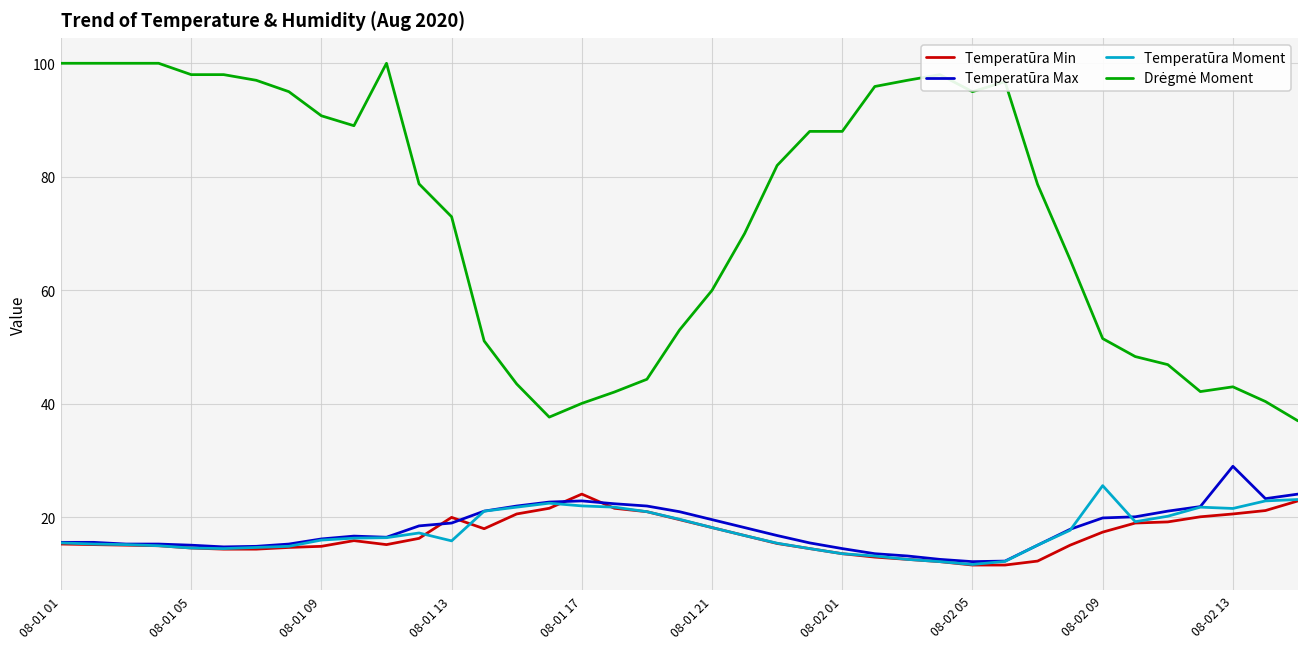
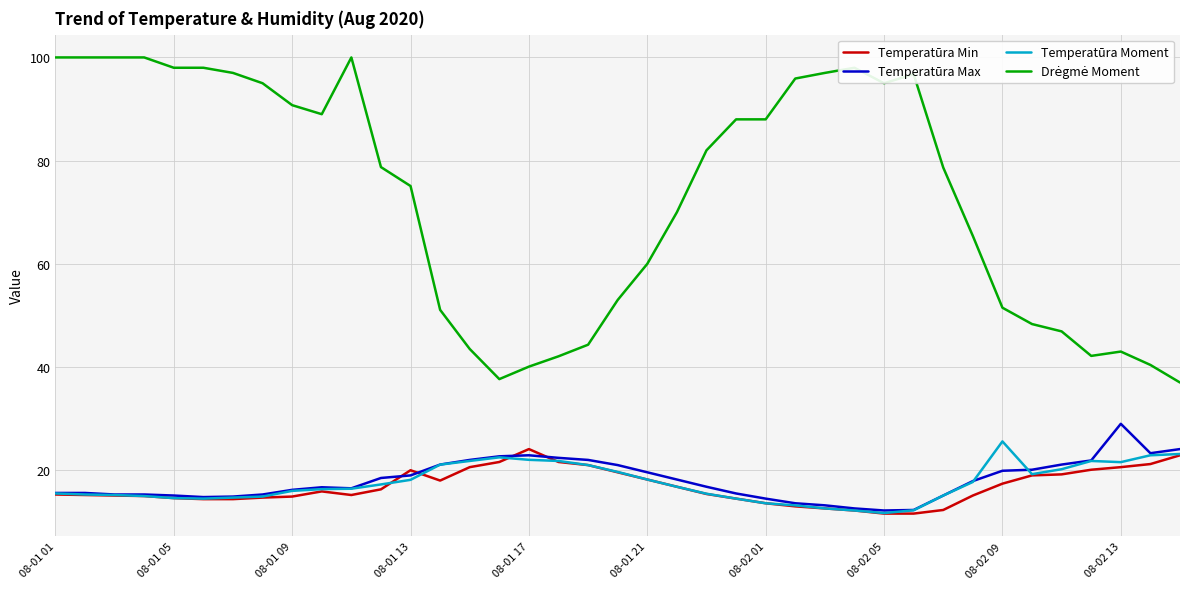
Temperatūra Moment, 08-01 13: 16 -> 18
Drėgmė Moment, 08-01 13: 73 -> 75
